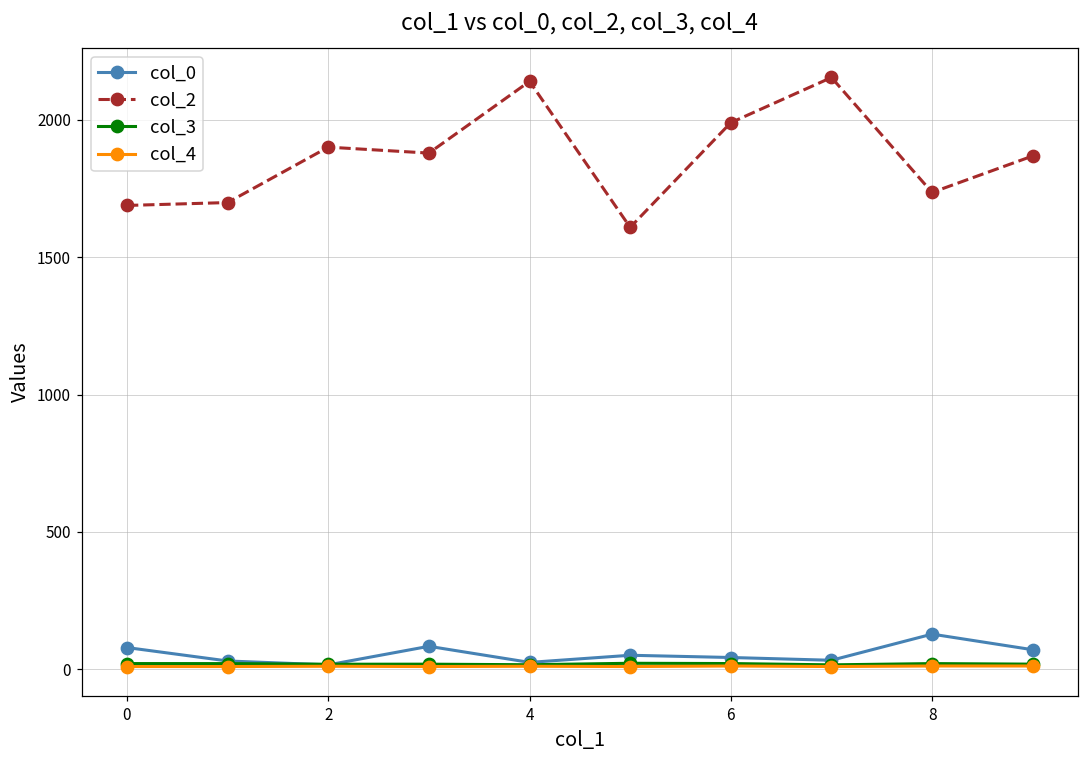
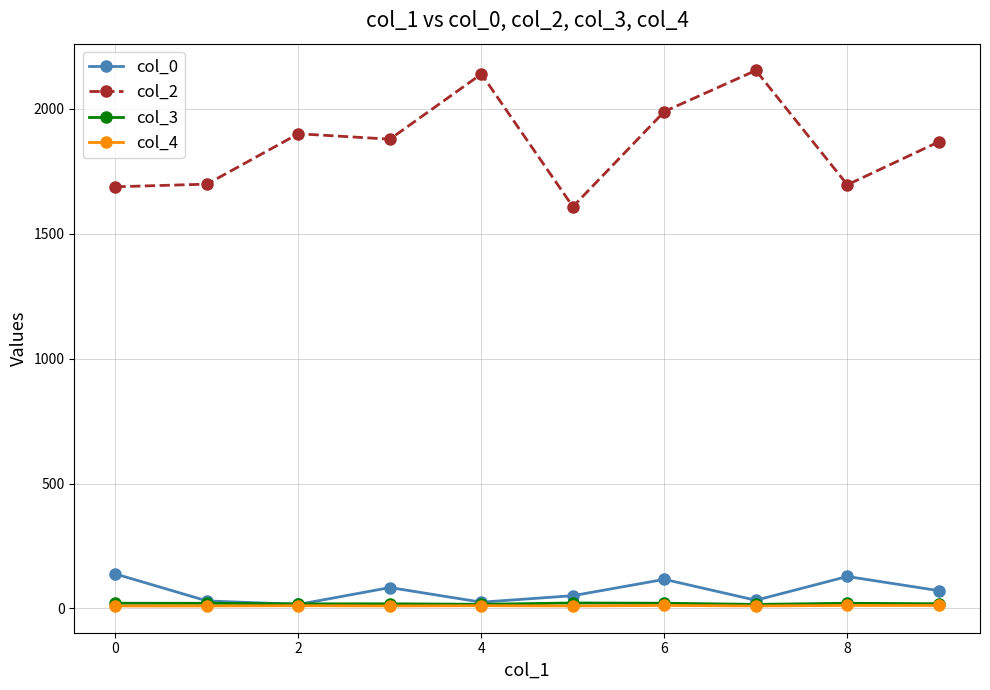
col_0, 0: 80 -> 140
col_0, 6: 40 -> 120
col_2, 8: 1740 -> 1700
